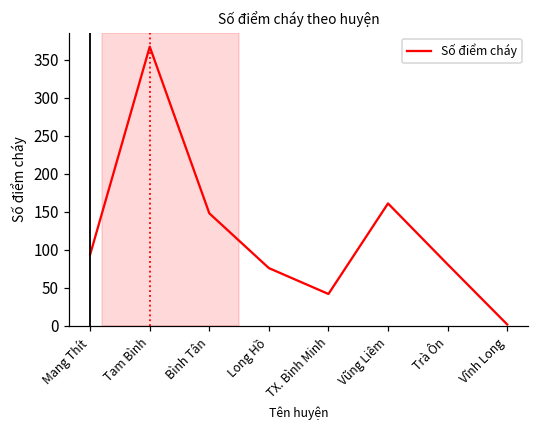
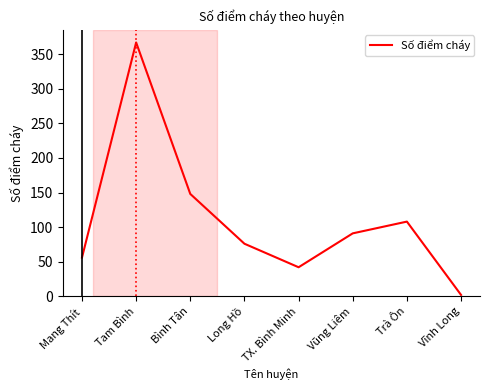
Mang Thít: 90 -> 60
Vũng Liêm: 160 -> 90
Trà Ôn: 80 -> 110
